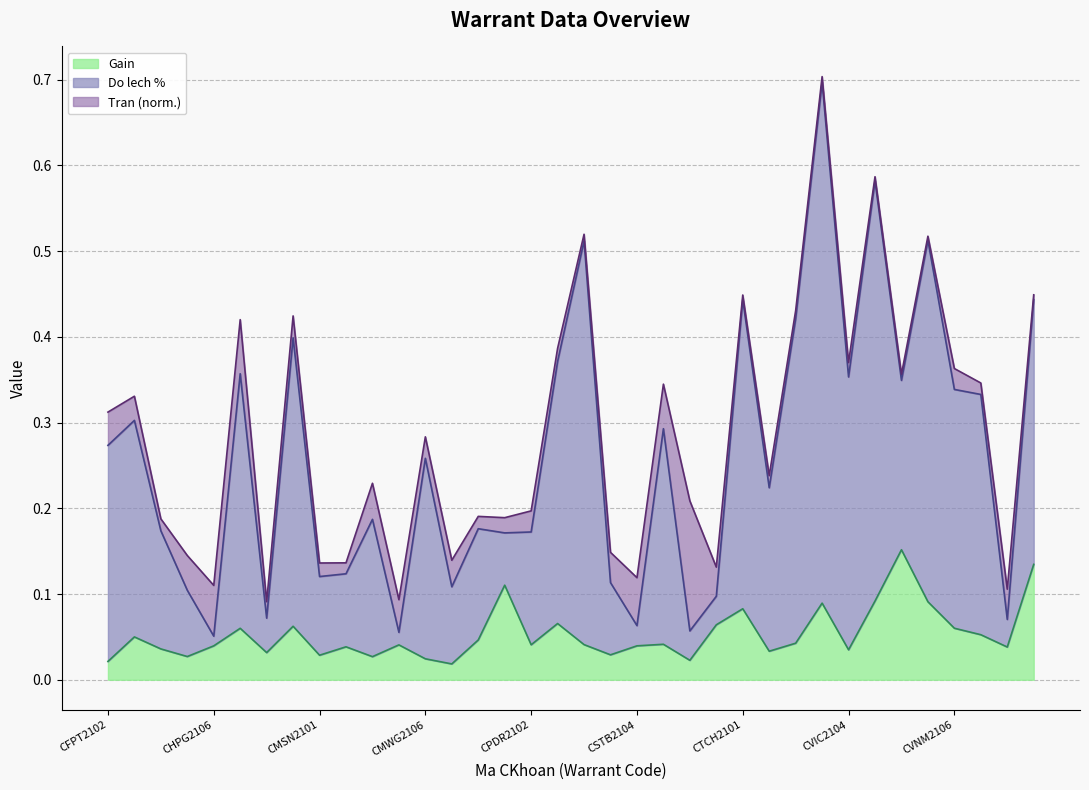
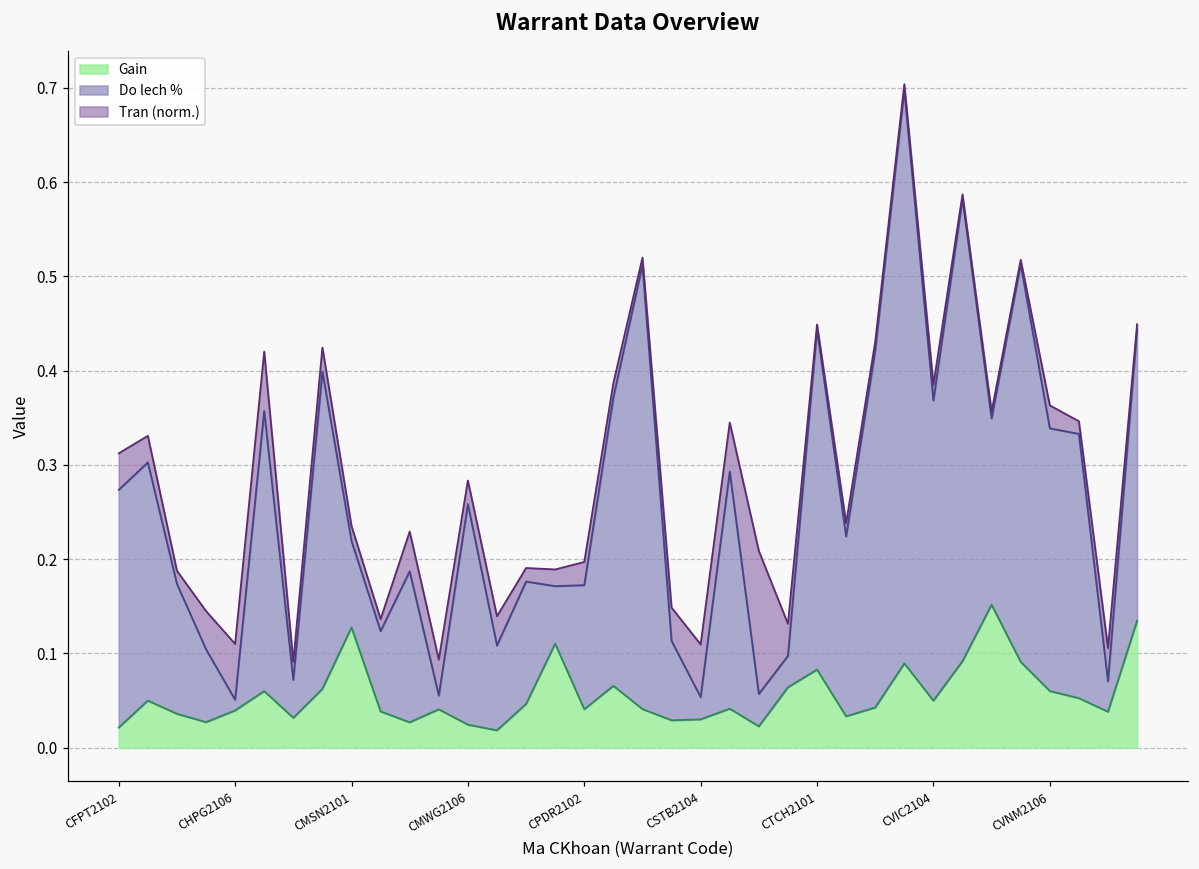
Gain, CMSN2101: 0.03 -> 0.13
Gain, CSTB2104: 0.04 -> 0.03
Gain, CVIC2104: 0.03 -> 0.05
